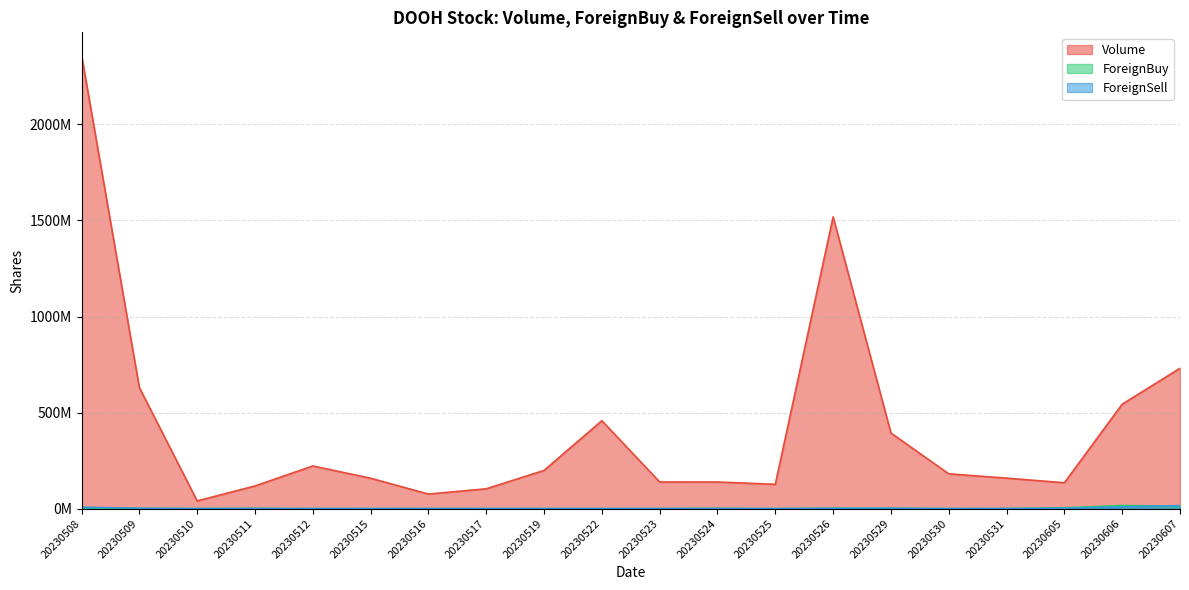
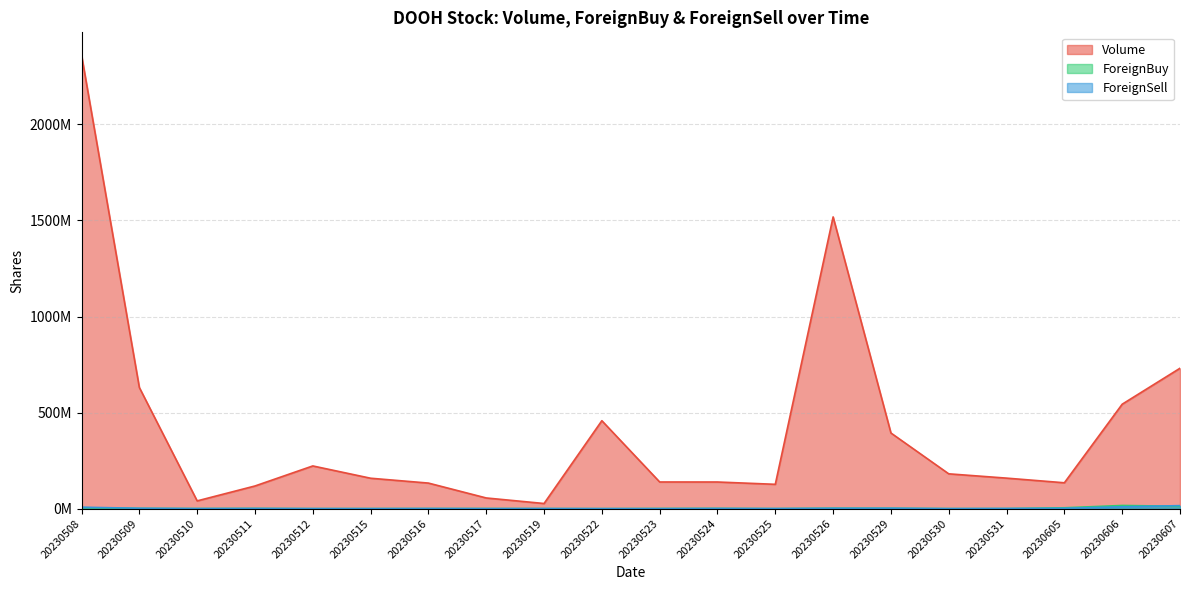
Volume, 20230516: 80000000 -> 130000000
Volume, 20230517: 100000000 -> 60000000
Volume, 20230519: 200000000 -> 30000000
